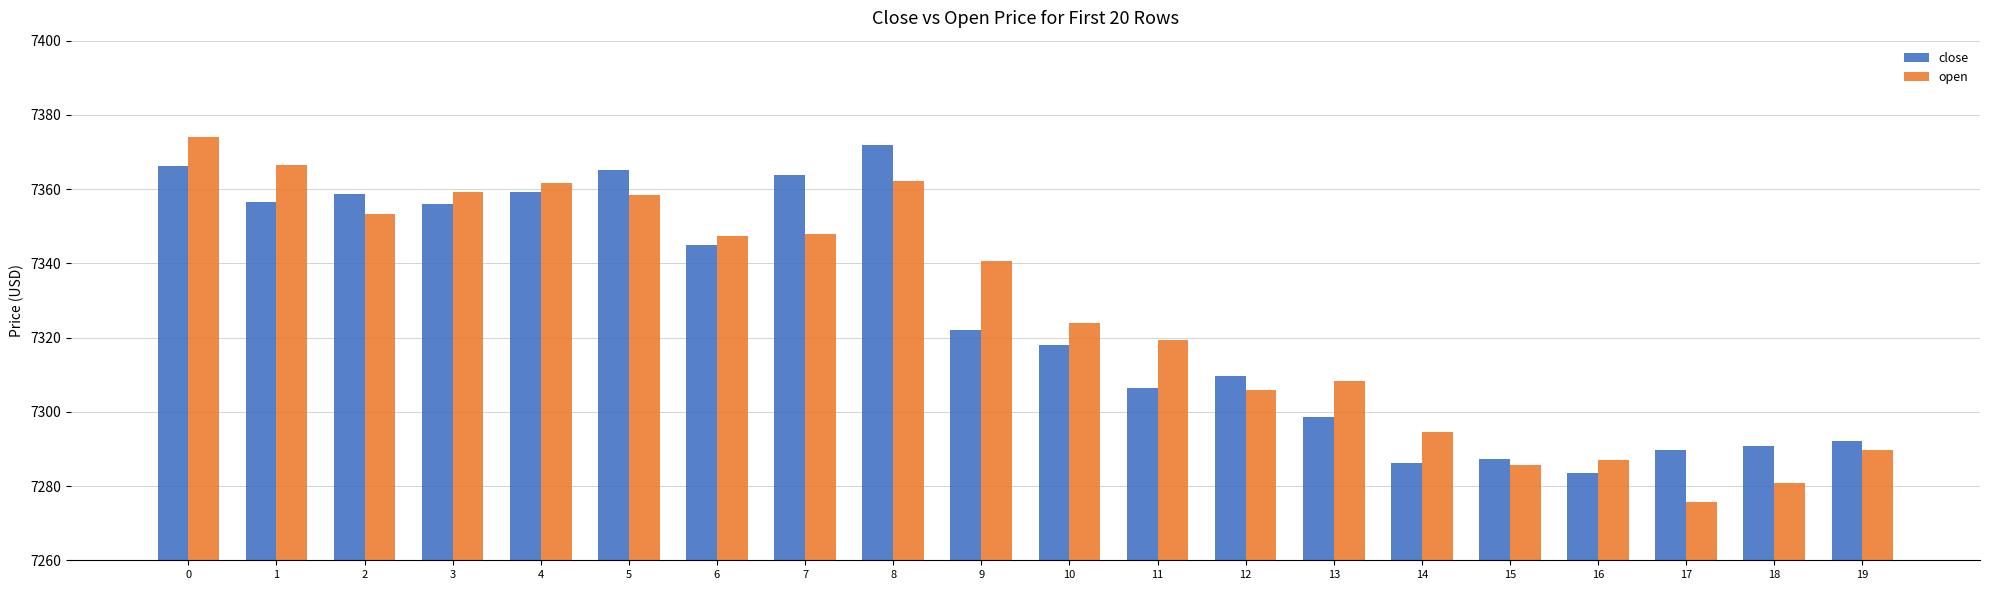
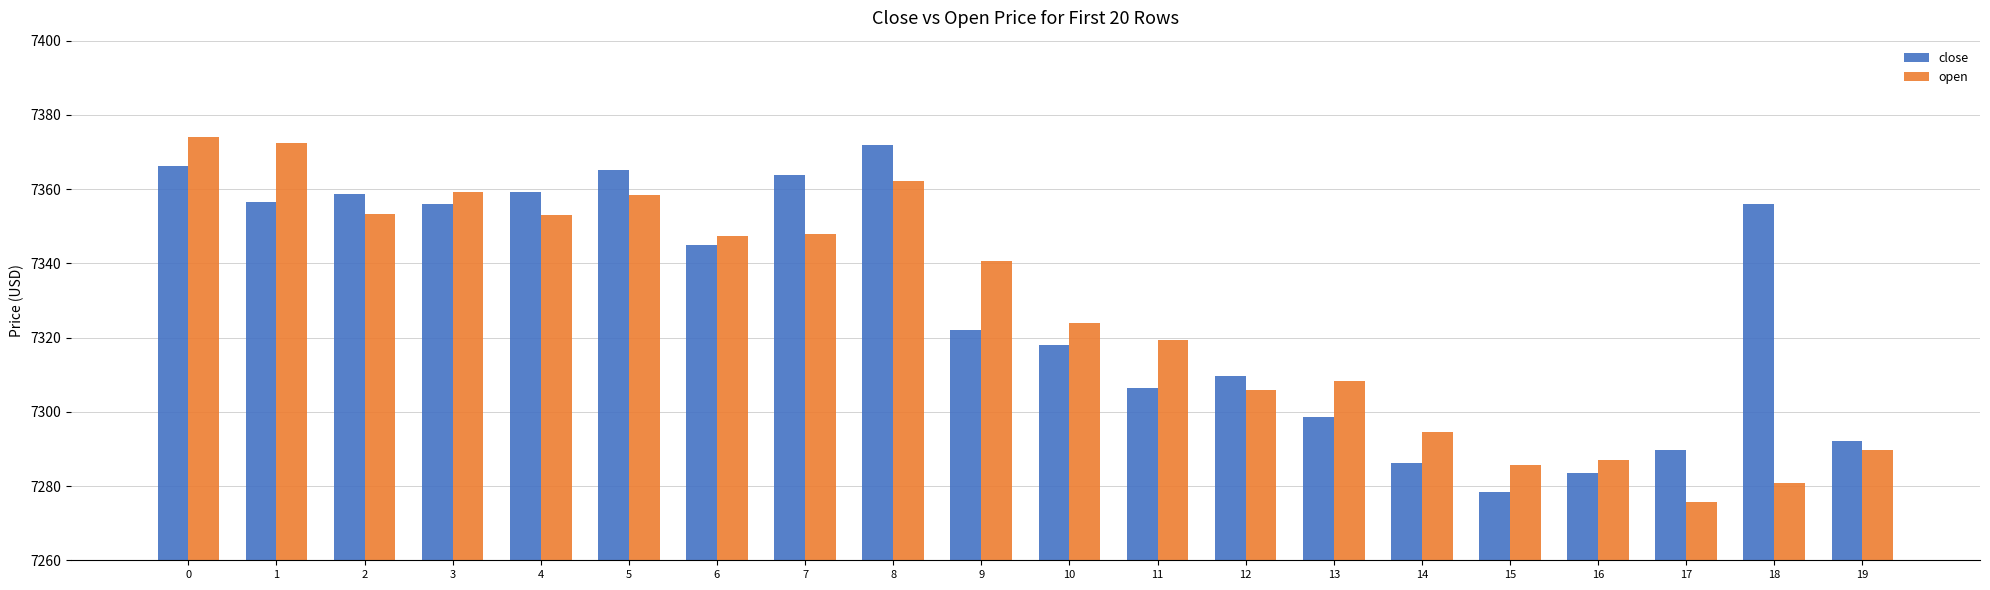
open, 1: 7366 -> 7372
open, 4: 7362 -> 7353
close, 15: 7287 -> 7278
close, 18: 7291 -> 7356
